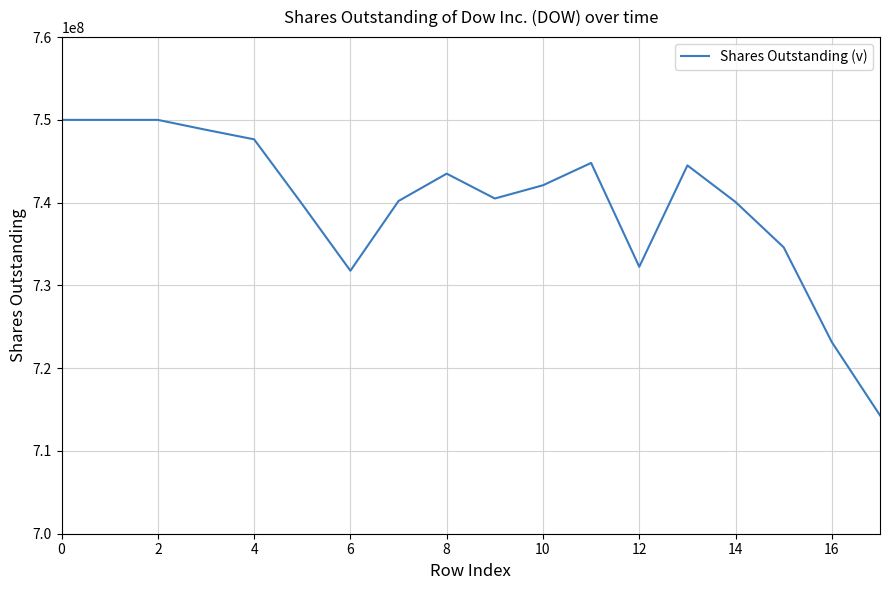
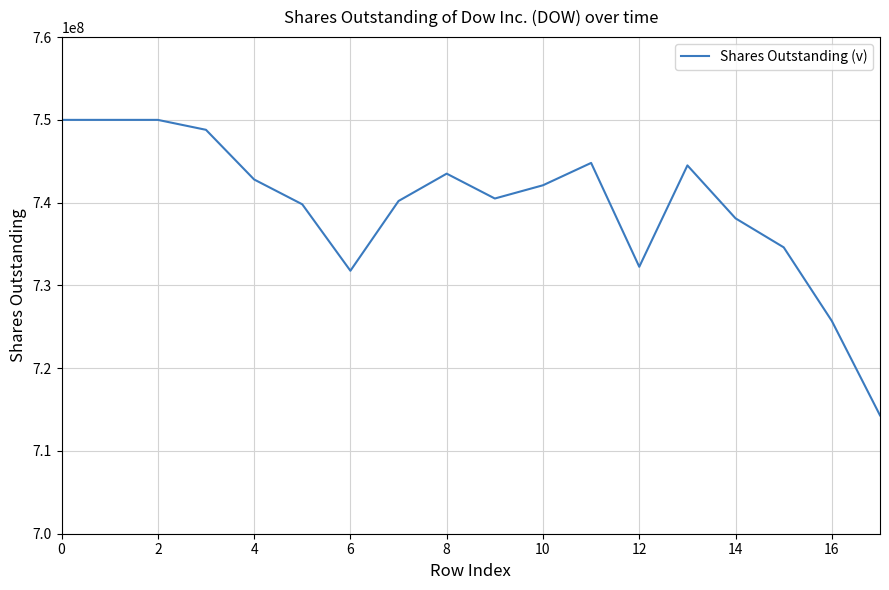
4: 748000000 -> 743000000
14: 740000000 -> 738000000
16: 723000000 -> 726000000
